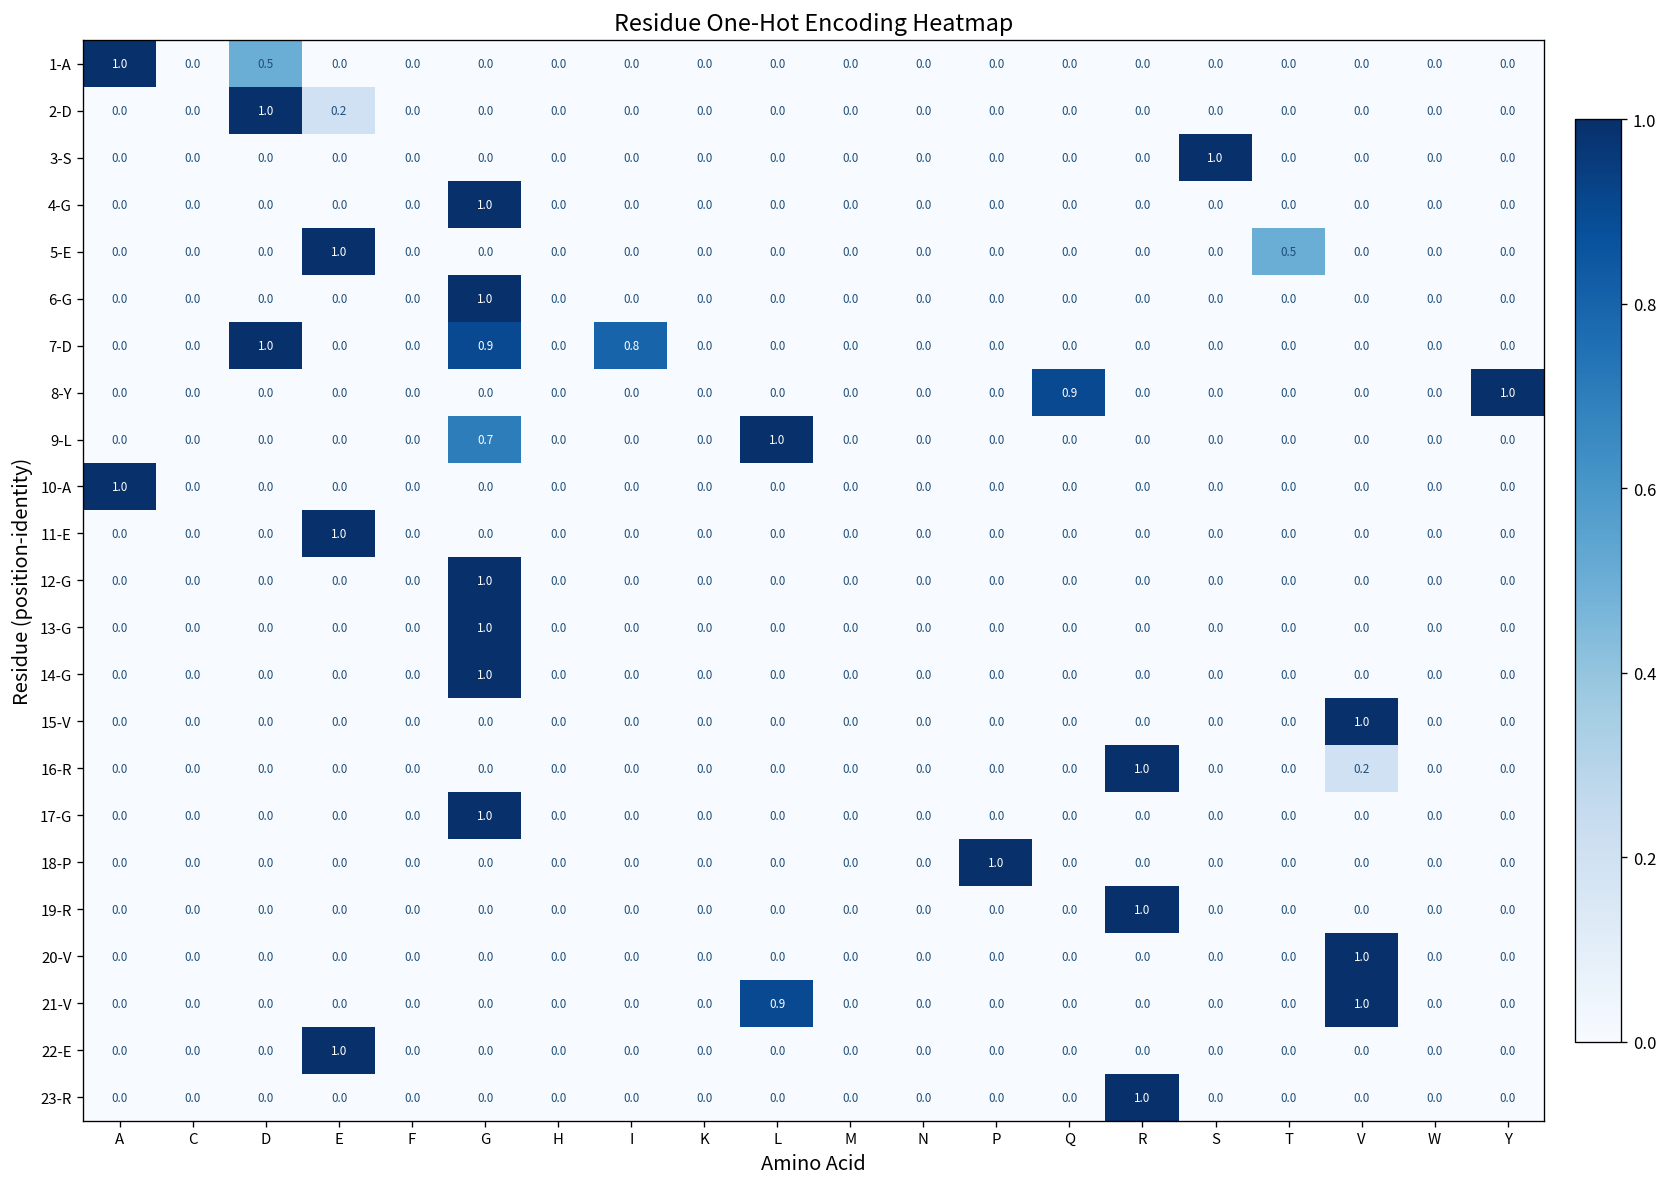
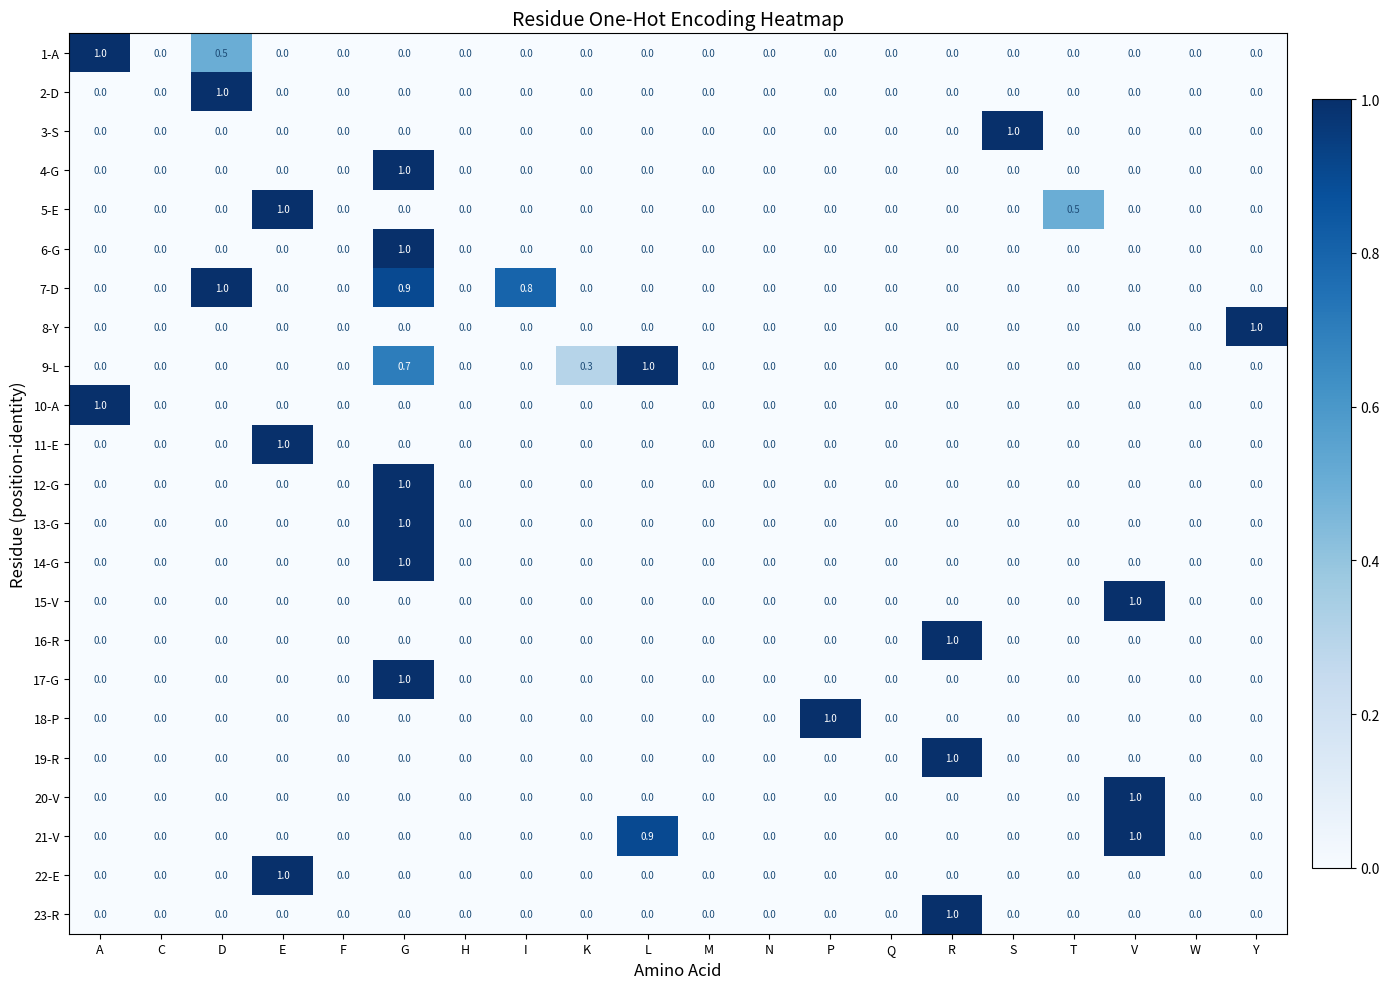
2-D, E: 0.2 -> 0.0
8-Y, Q: 0.9 -> 0.0
9-L, K: 0.0 -> 0.3
16-R, V: 0.2 -> 0.0
